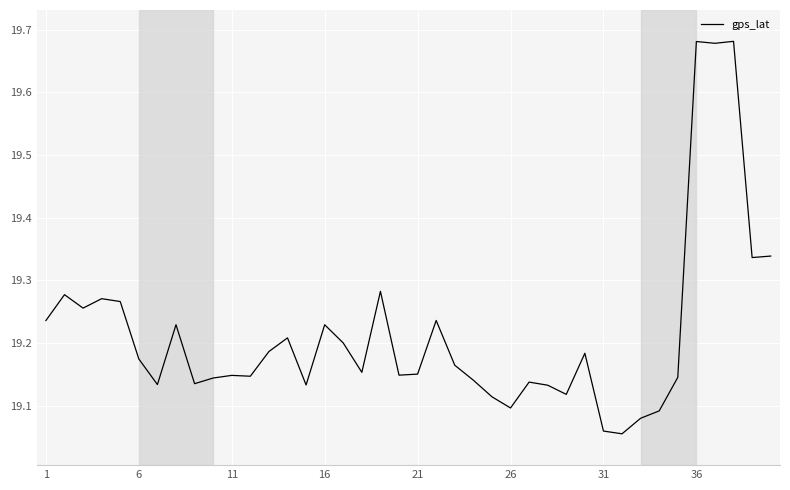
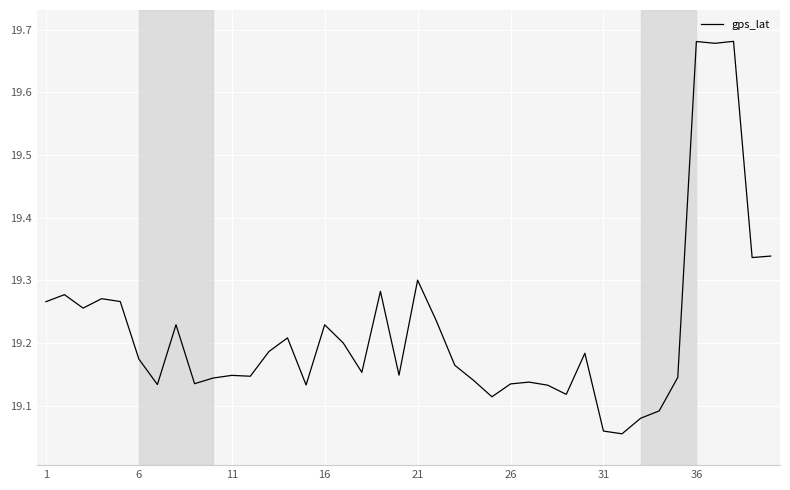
1: 19.24 -> 19.27
21: 19.15 -> 19.30
26: 19.10 -> 19.13
